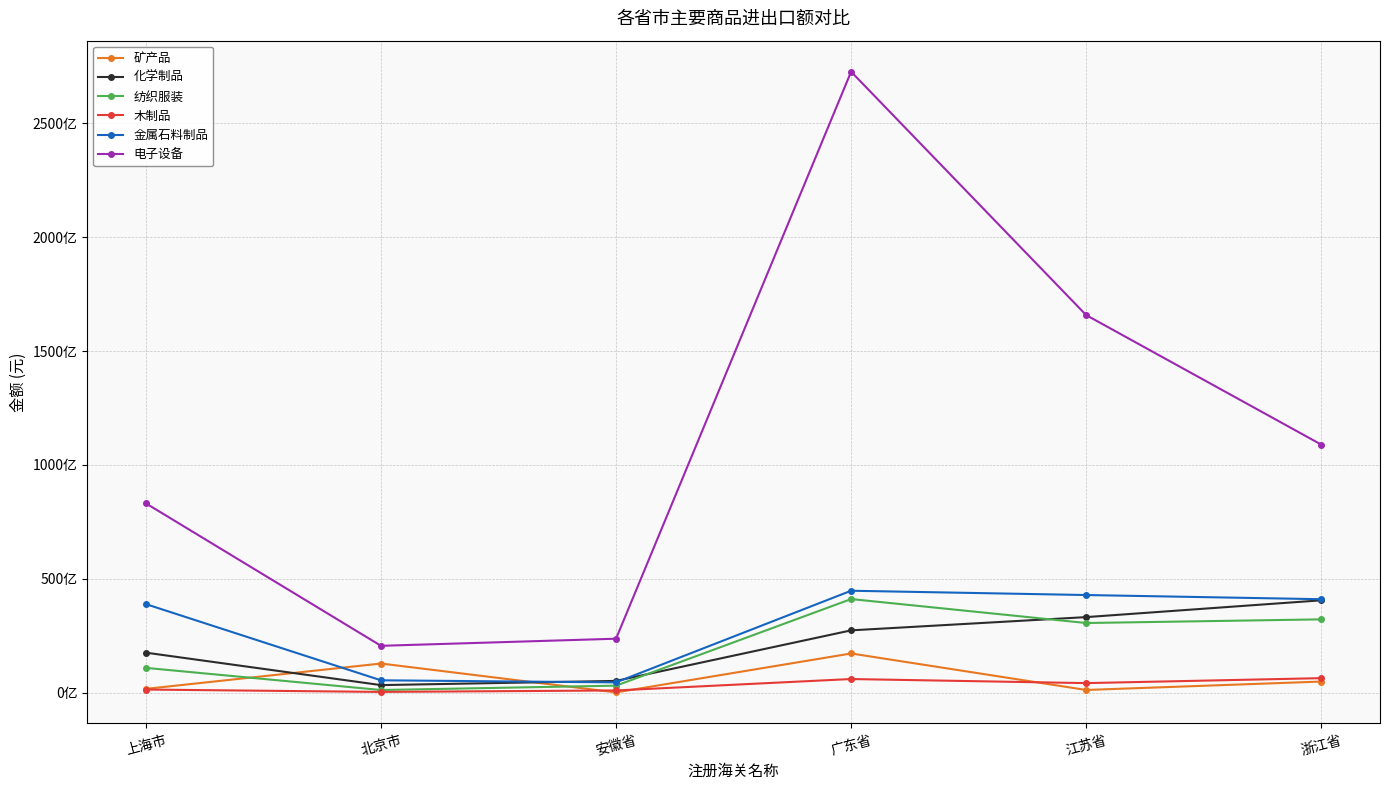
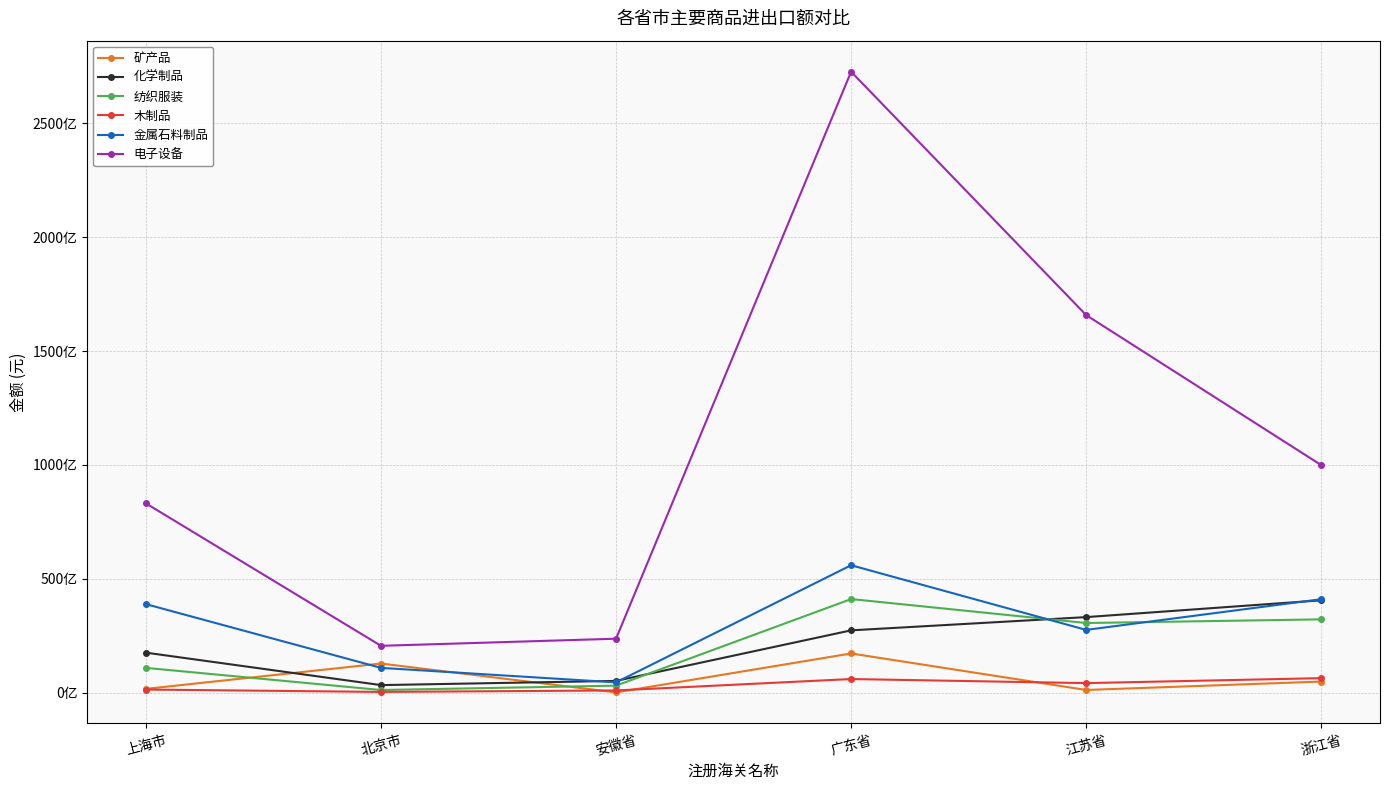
金属石料制品, 北京市: 50亿 -> 110亿
金属石料制品, 广东省: 450亿 -> 560亿
金属石料制品, 江苏省: 430亿 -> 280亿
电子设备, 浙江省: 1090亿 -> 1000亿
